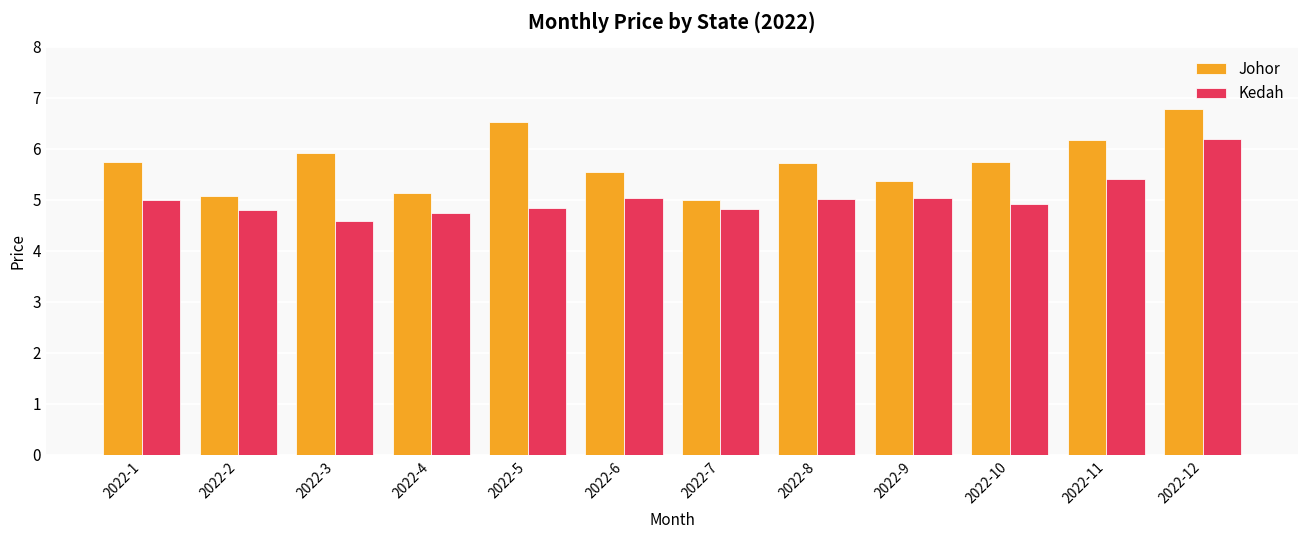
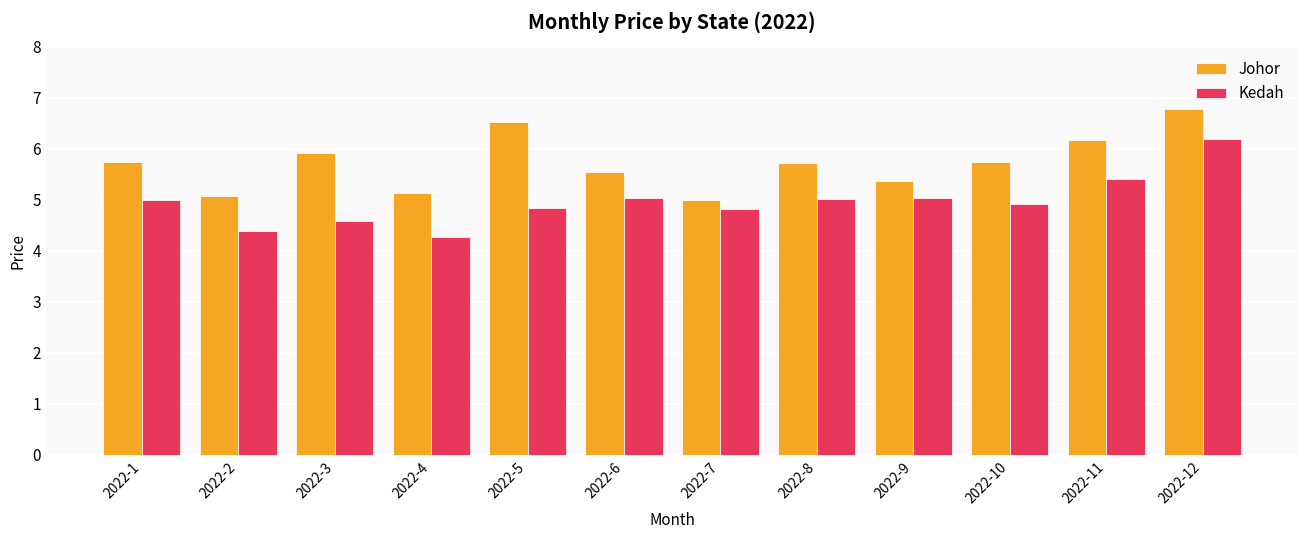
Kedah, 2022-2: 4.8 -> 4.4
Kedah, 2022-4: 4.7 -> 4.3
